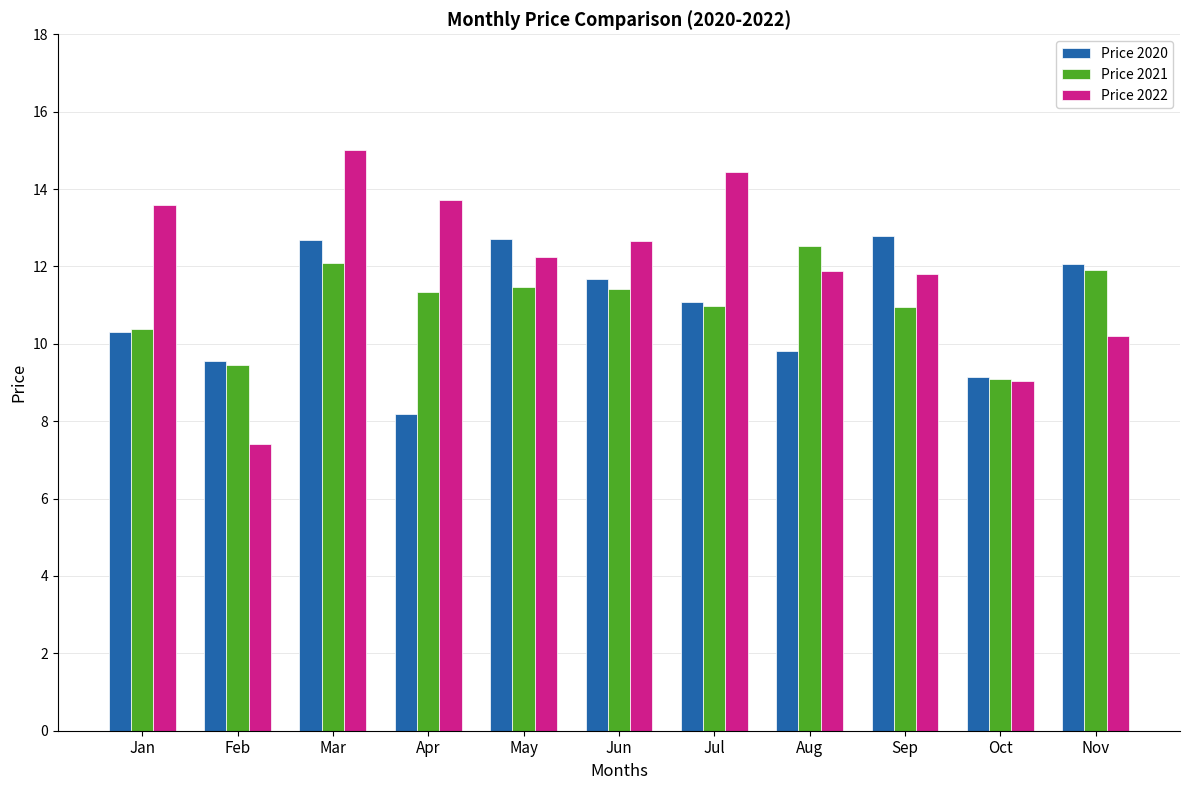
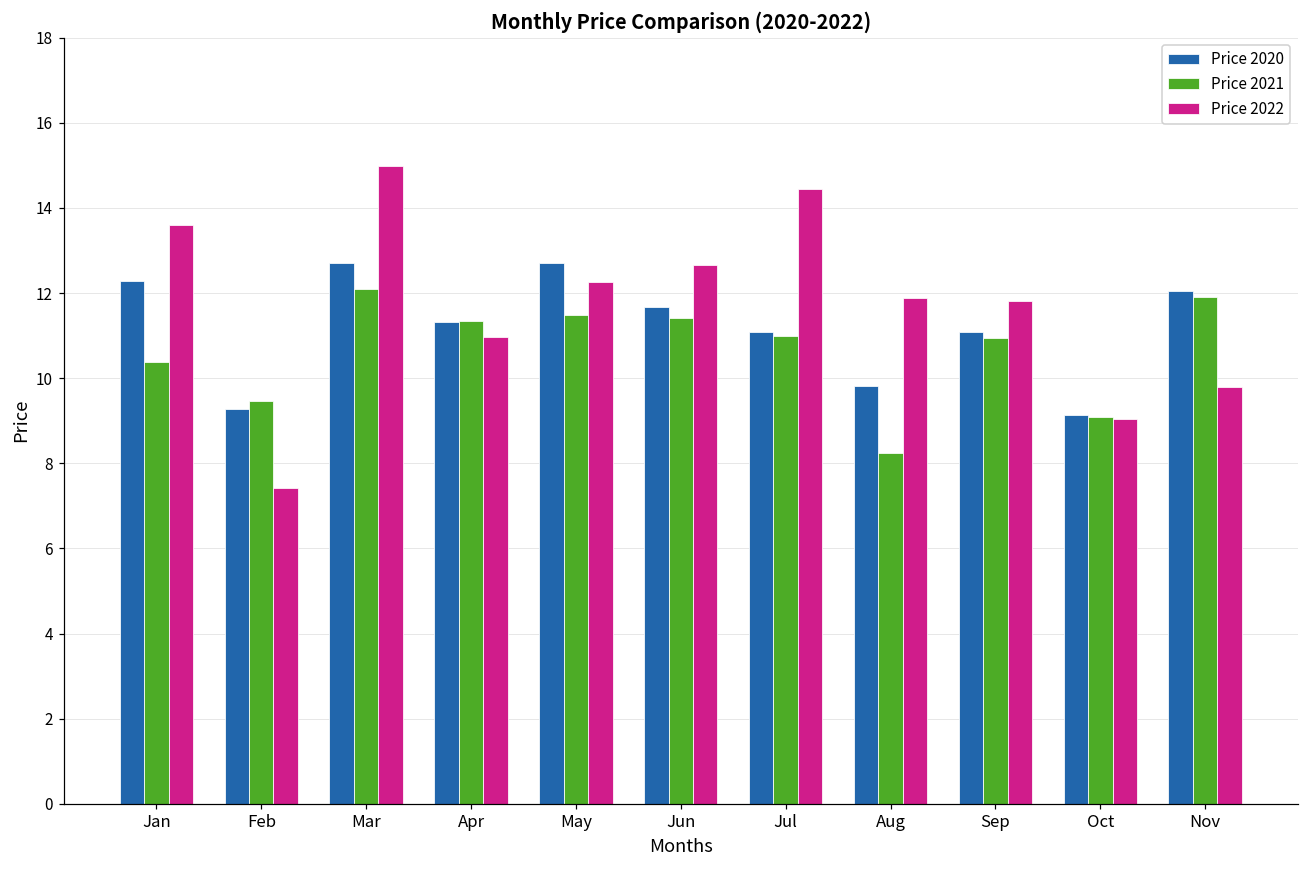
Price 2020, Jan: 10.3 -> 12.3
Price 2020, Feb: 9.6 -> 9.3
Price 2020, Apr: 8.2 -> 11.3
Price 2022, Apr: 13.7 -> 11.0
Price 2021, Aug: 12.5 -> 8.2
Price 2020, Sep: 12.8 -> 11.1
Price 2022, Nov: 10.2 -> 9.8
